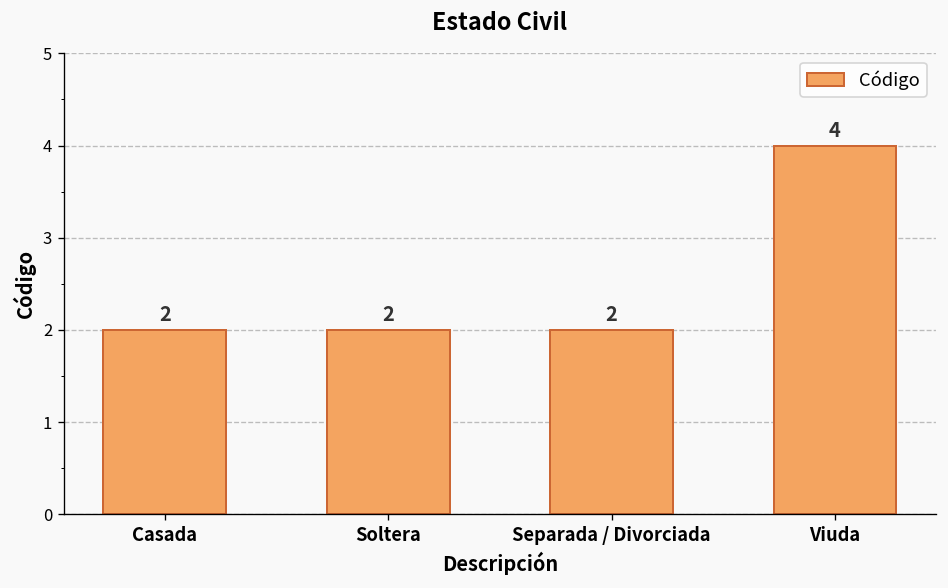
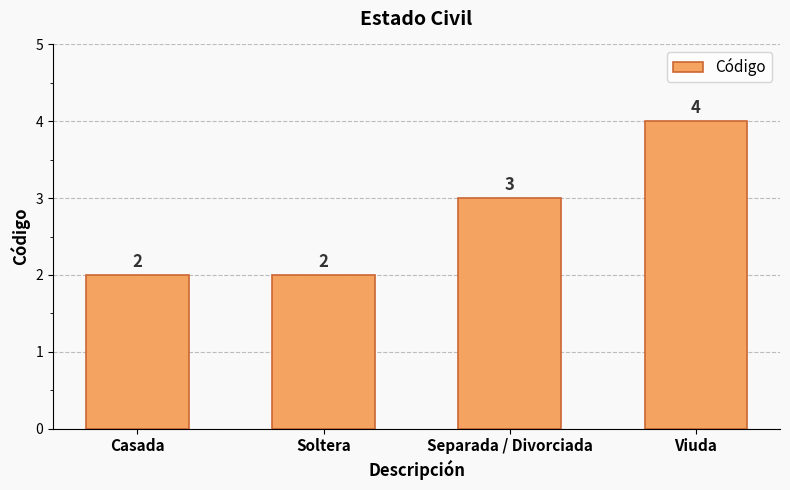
Separada / Divorciada: 2 -> 3
